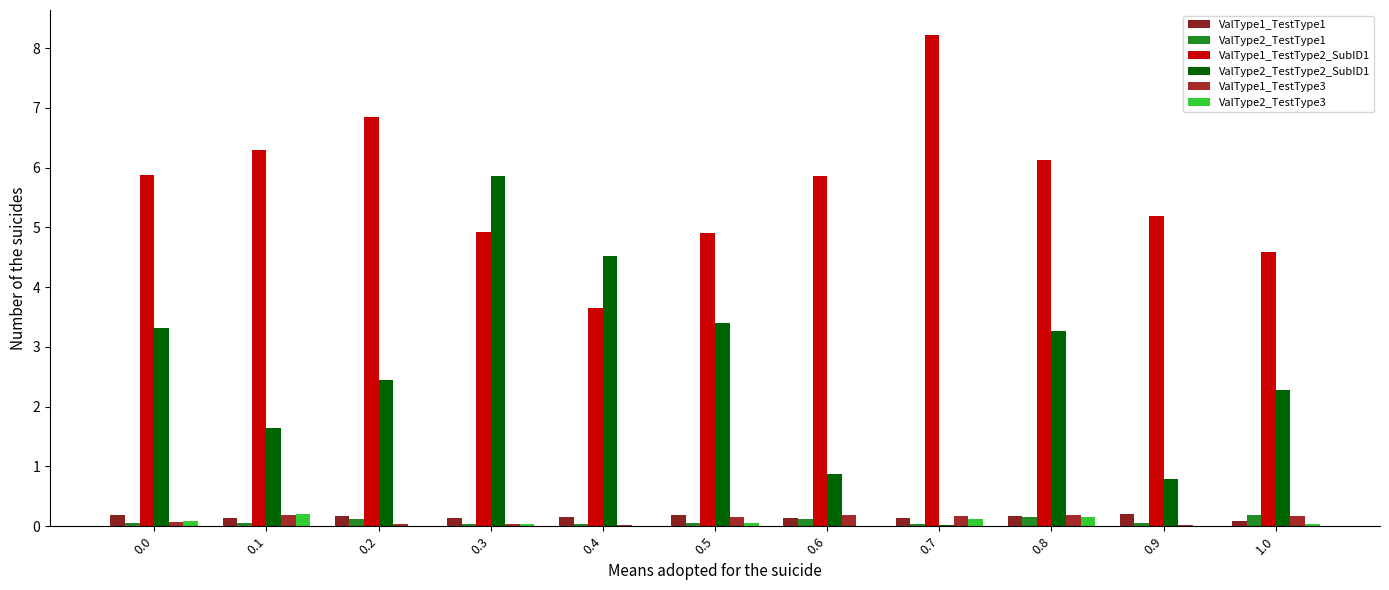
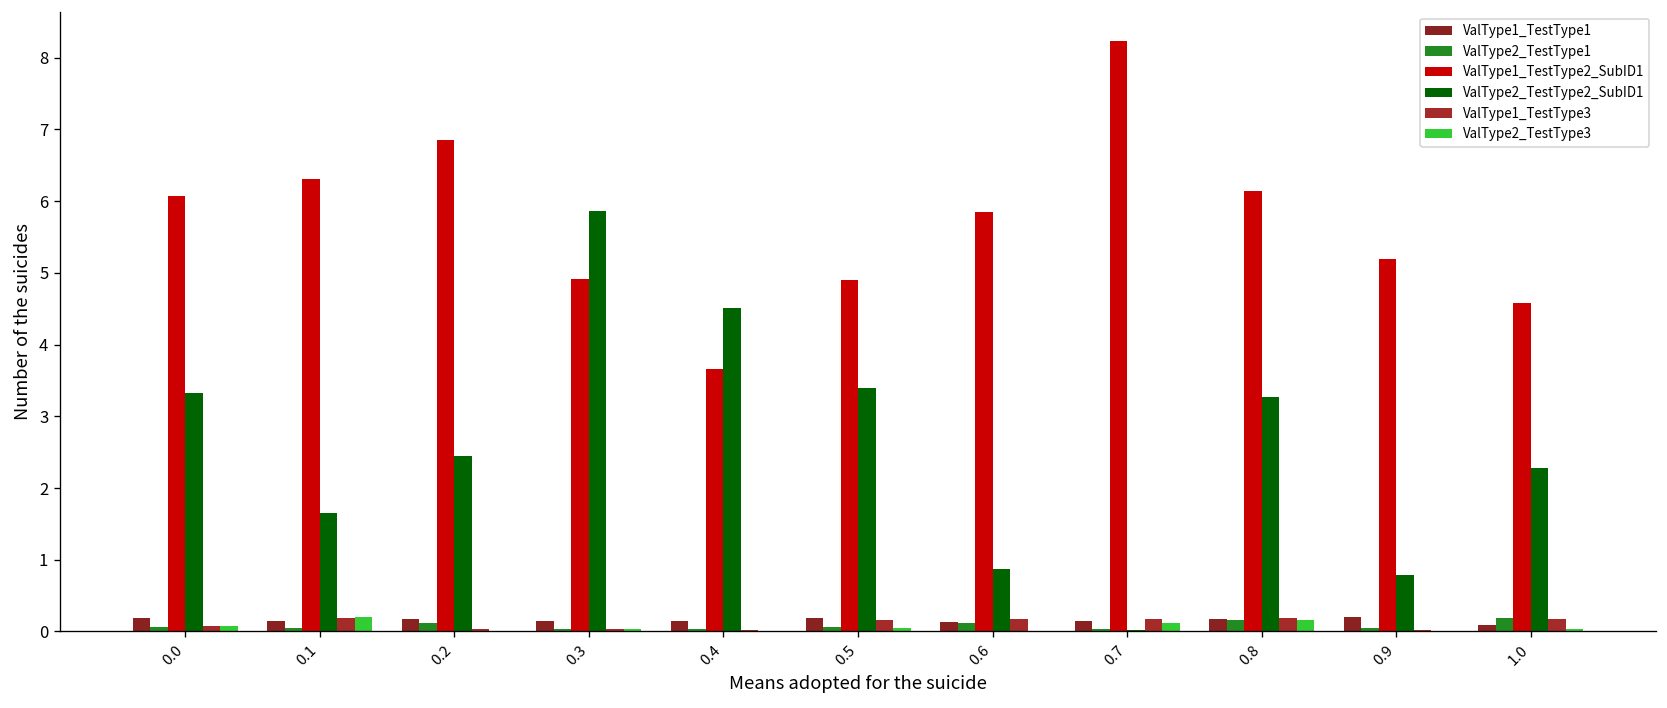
ValType1_TestType2_SubID1, 0.0: 5.9 -> 6.1
